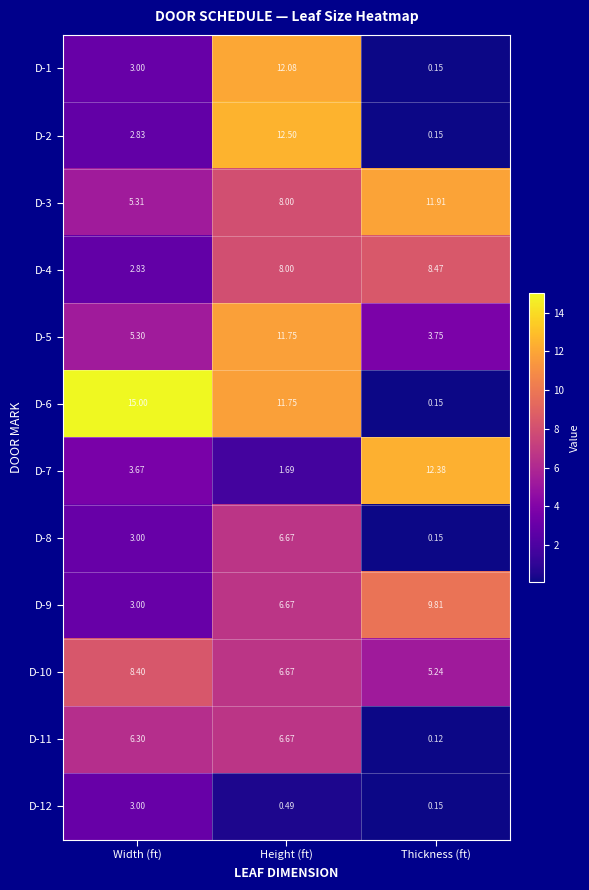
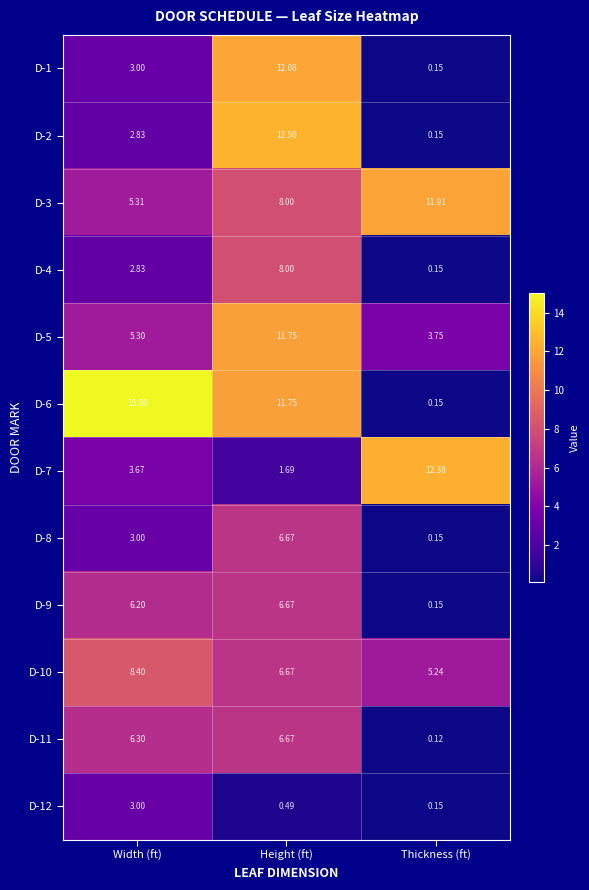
D-4, Thickness (ft): 8.47 -> 0.15
D-9, Width (ft): 3.00 -> 6.20
D-9, Thickness (ft): 9.81 -> 0.15
